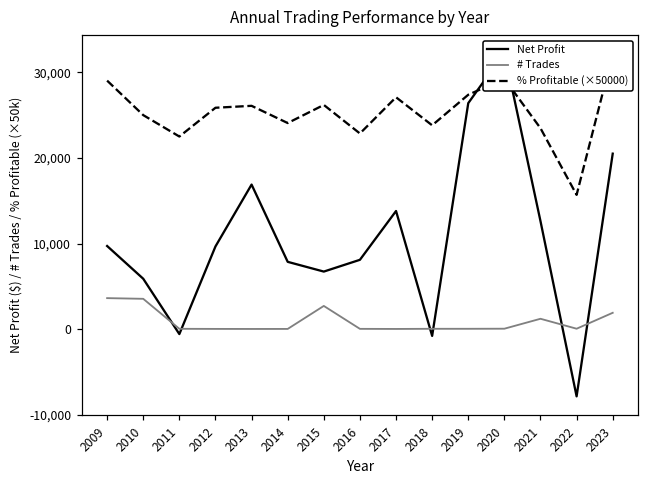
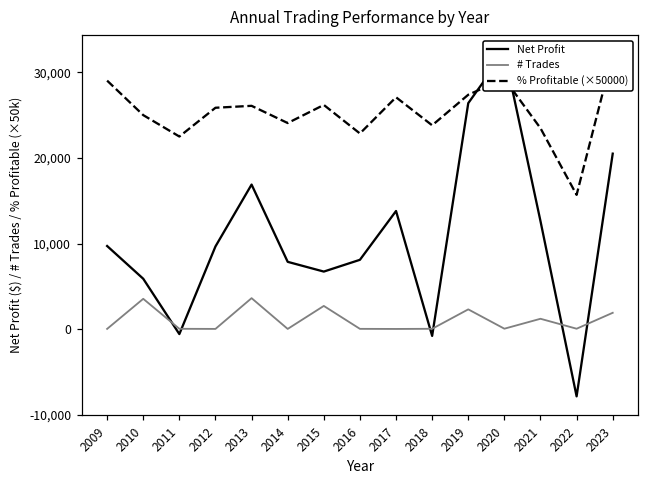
# Trades, 2009: 4,000 -> 0
# Trades, 2013: 0 -> 4,000
# Trades, 2019: 0 -> 2,000
